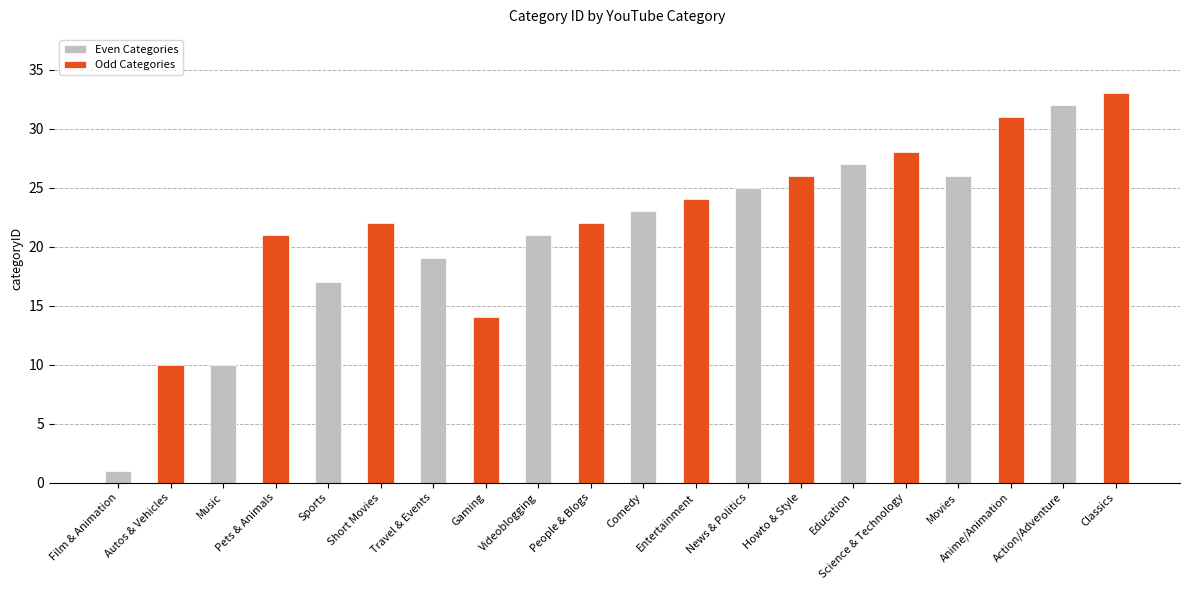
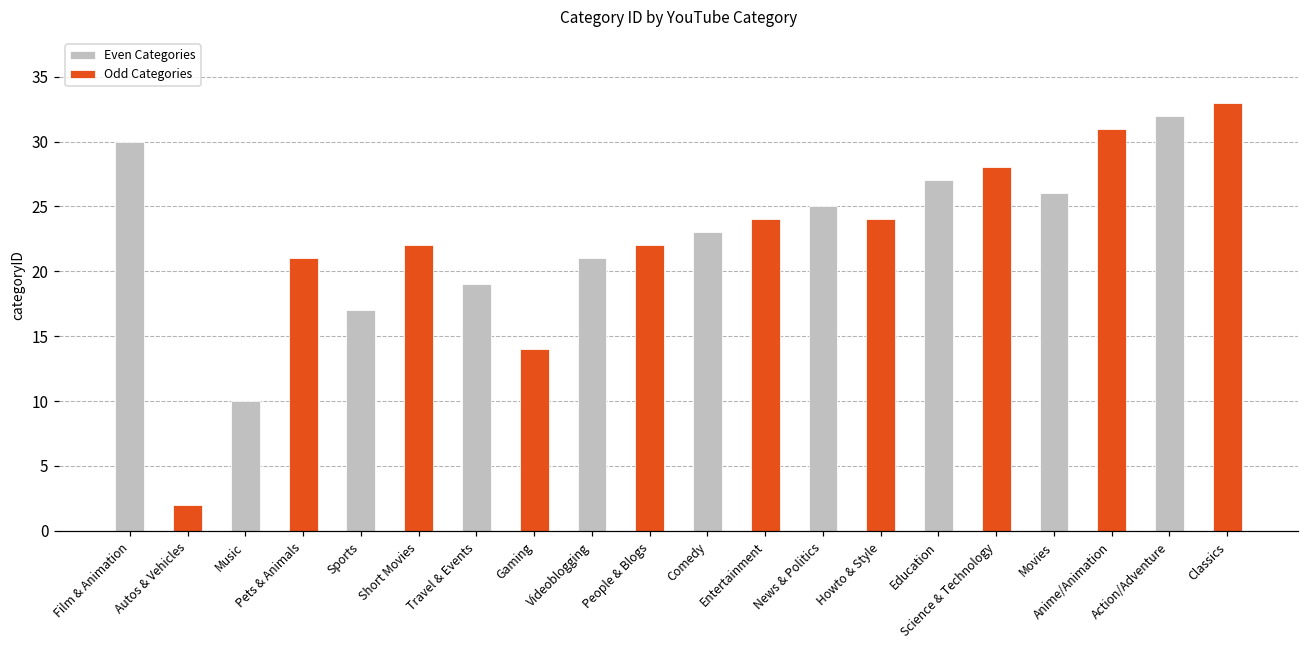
Even Categories, Film & Animation: 1 -> 30
Odd Categories, Autos & Vehicles: 10 -> 2
Odd Categories, Howto & Style: 26 -> 24
